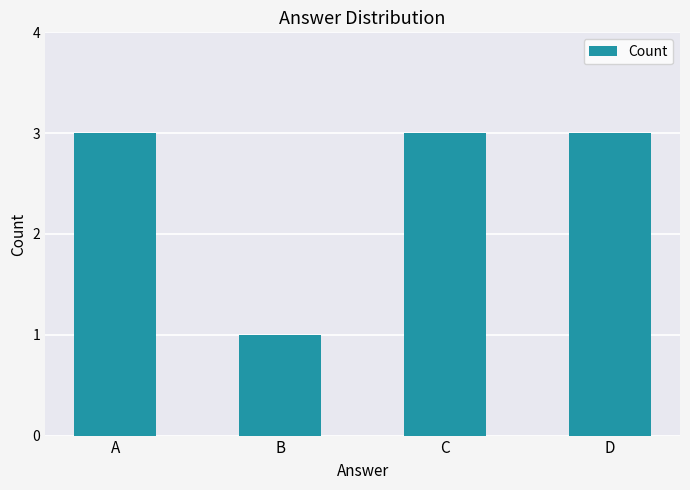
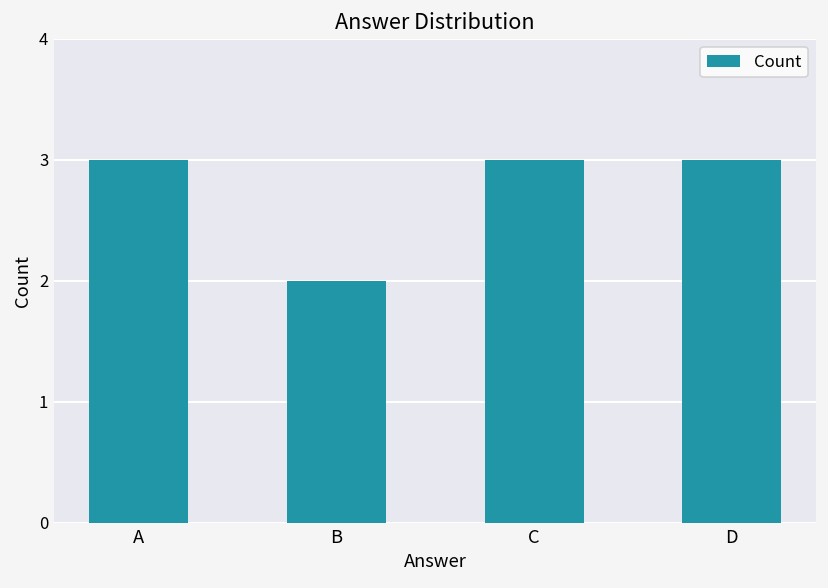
B: 1 -> 2
